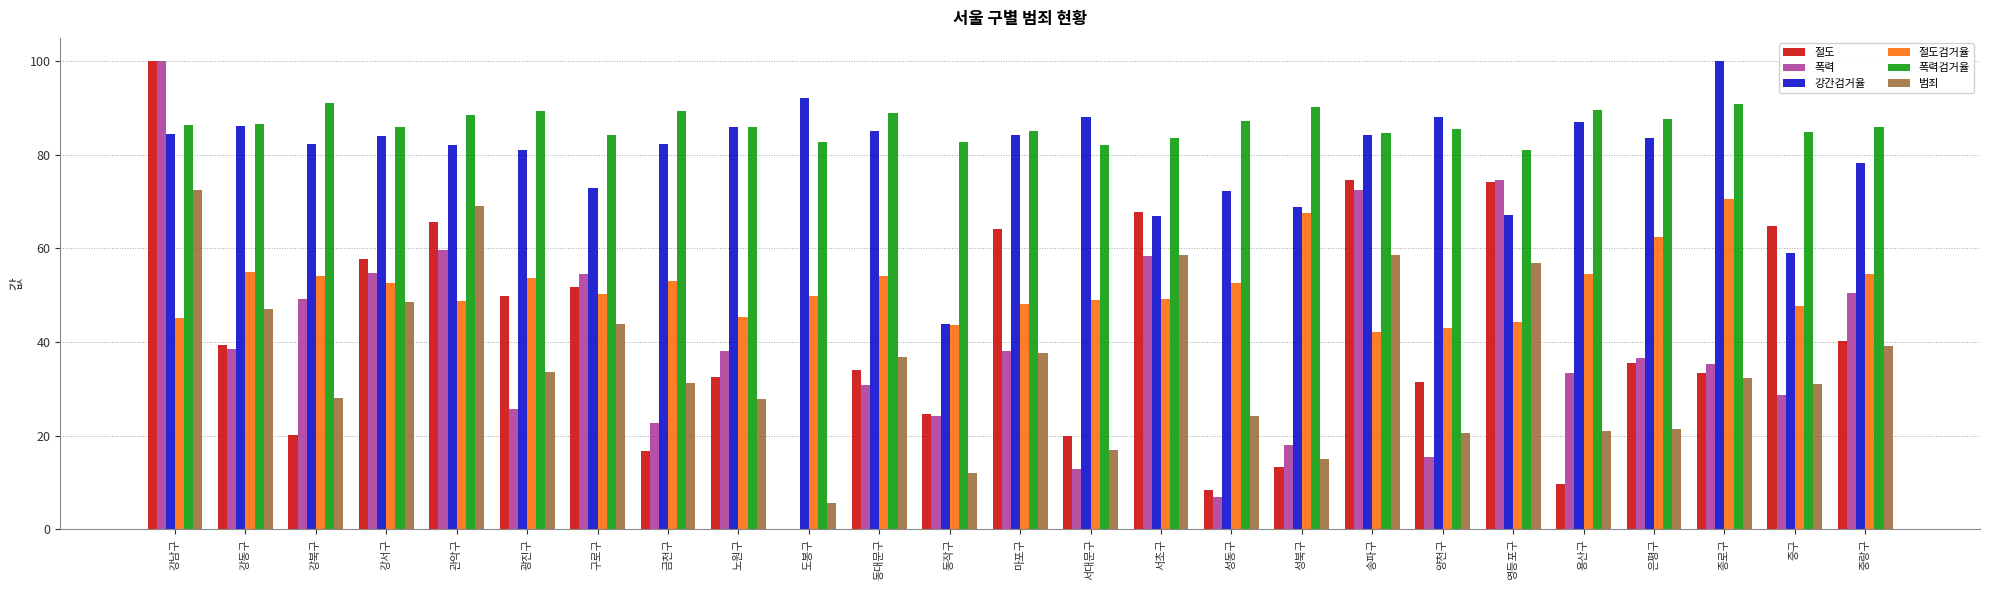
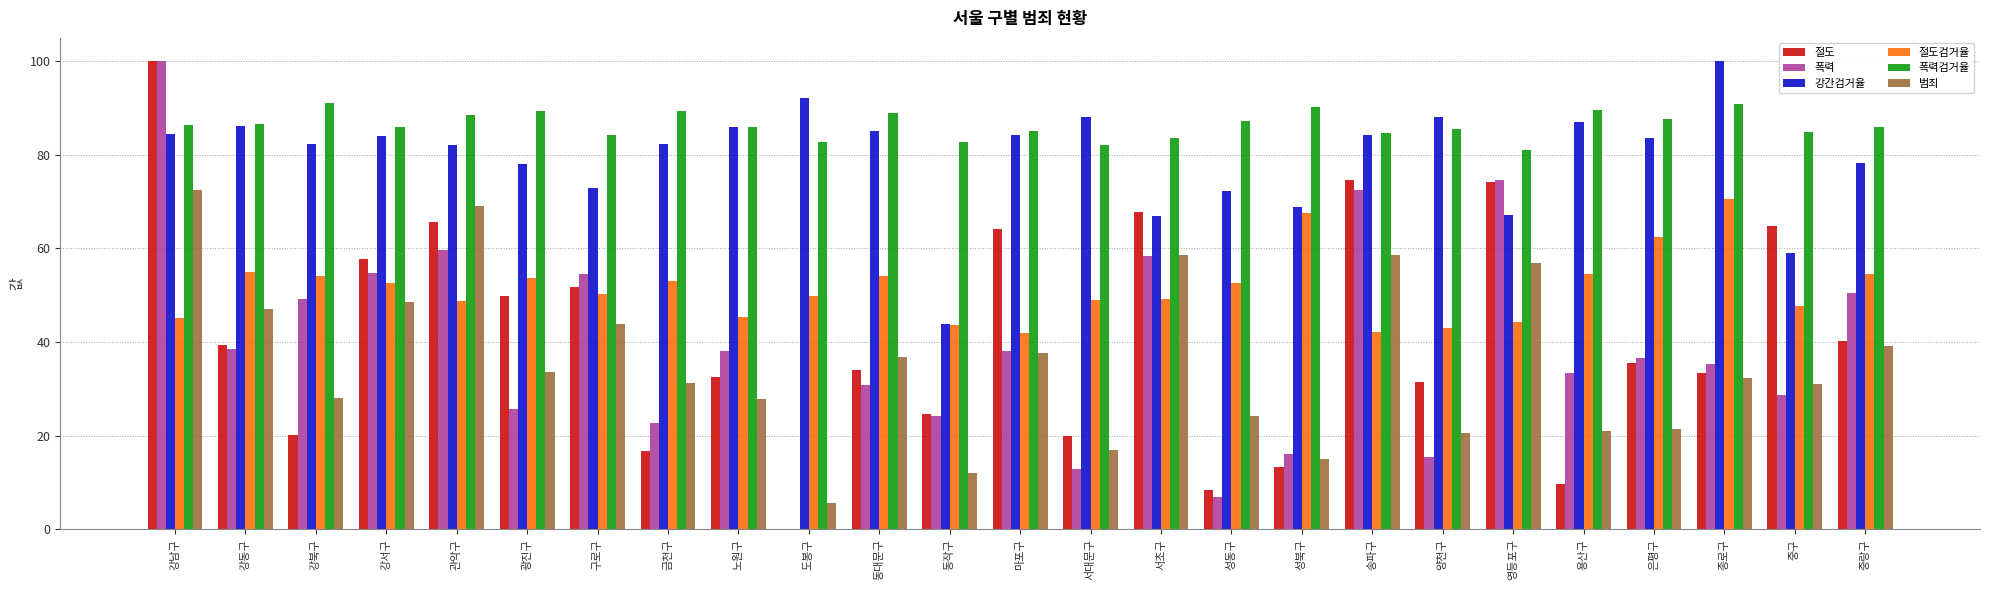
강간검거율, 광진구: 81 -> 78
절도검거율, 마포구: 48 -> 42
폭력, 성북구: 18 -> 16
